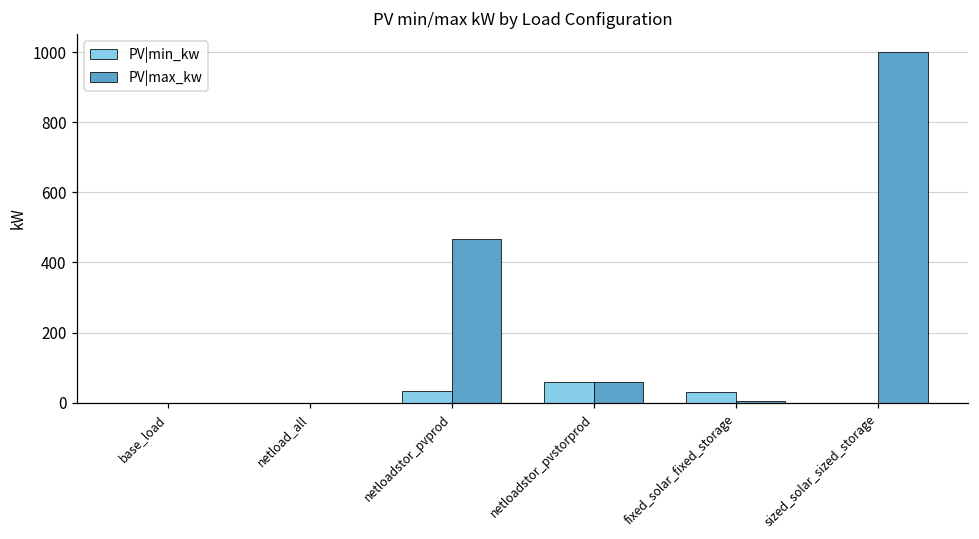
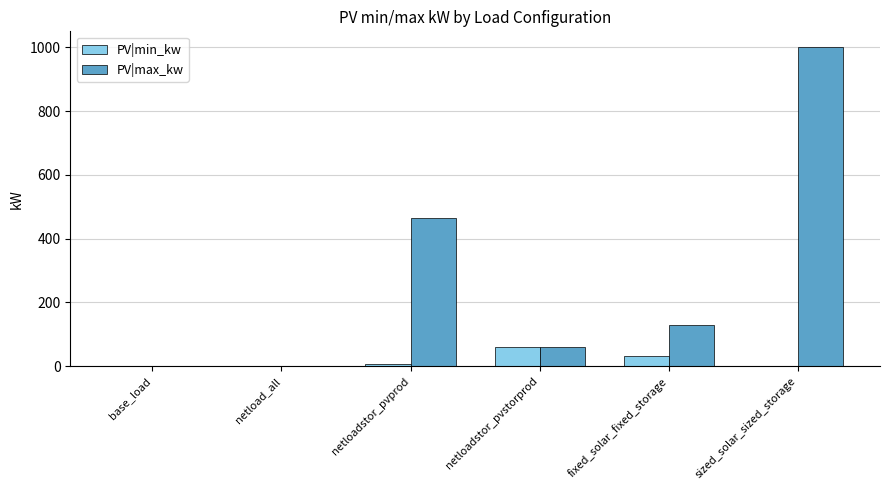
PV|min_kw, netloadstor_pvprod: 30 -> 10
PV|max_kw, fixed_solar_fixed_storage: 10 -> 130
